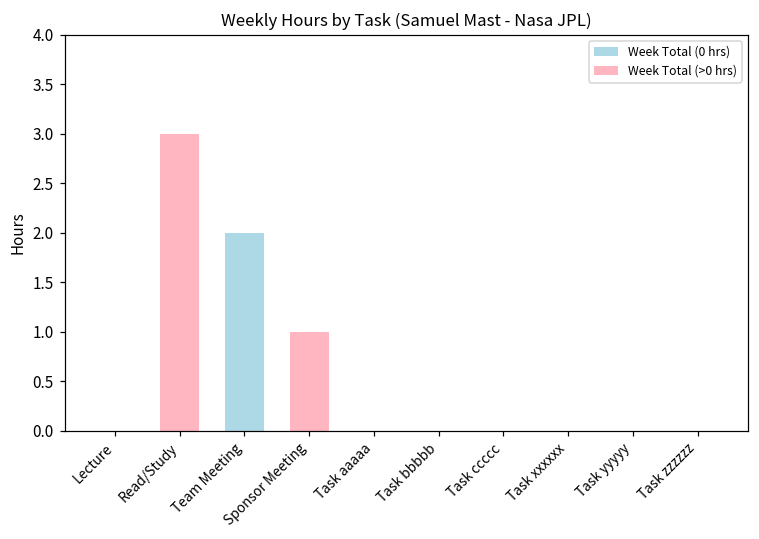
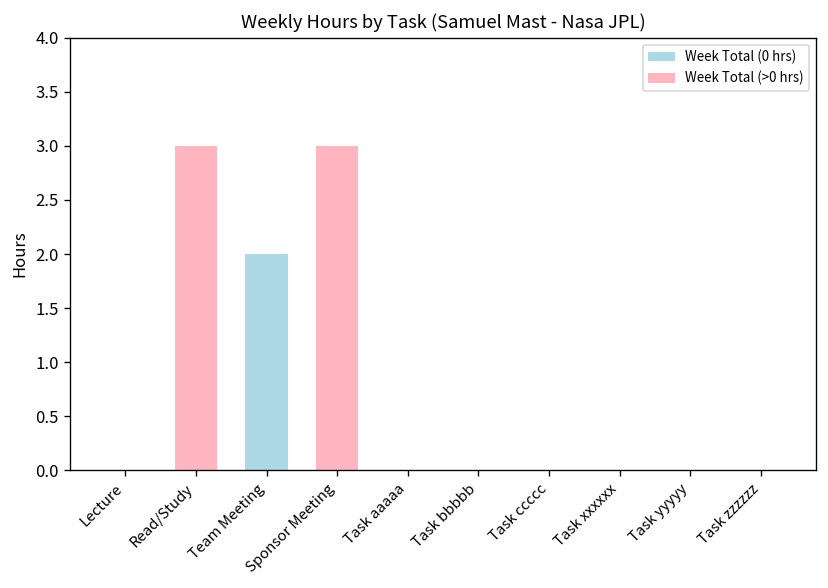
Sponsor Meeting: 1 -> 3
